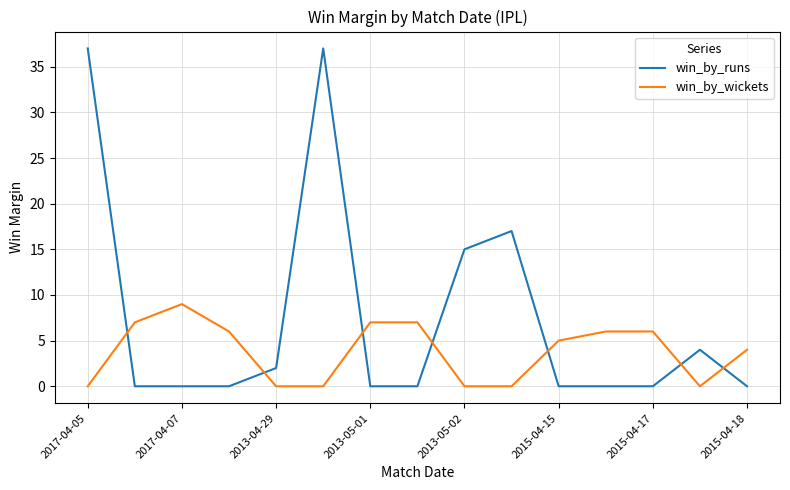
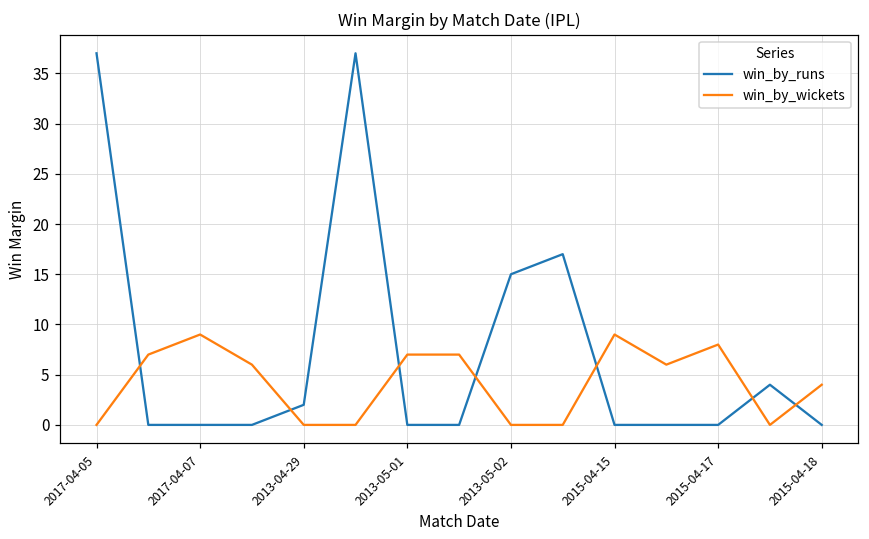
win_by_wickets, 2015-04-15: 5 -> 9
win_by_wickets, 2015-04-17: 6 -> 8
